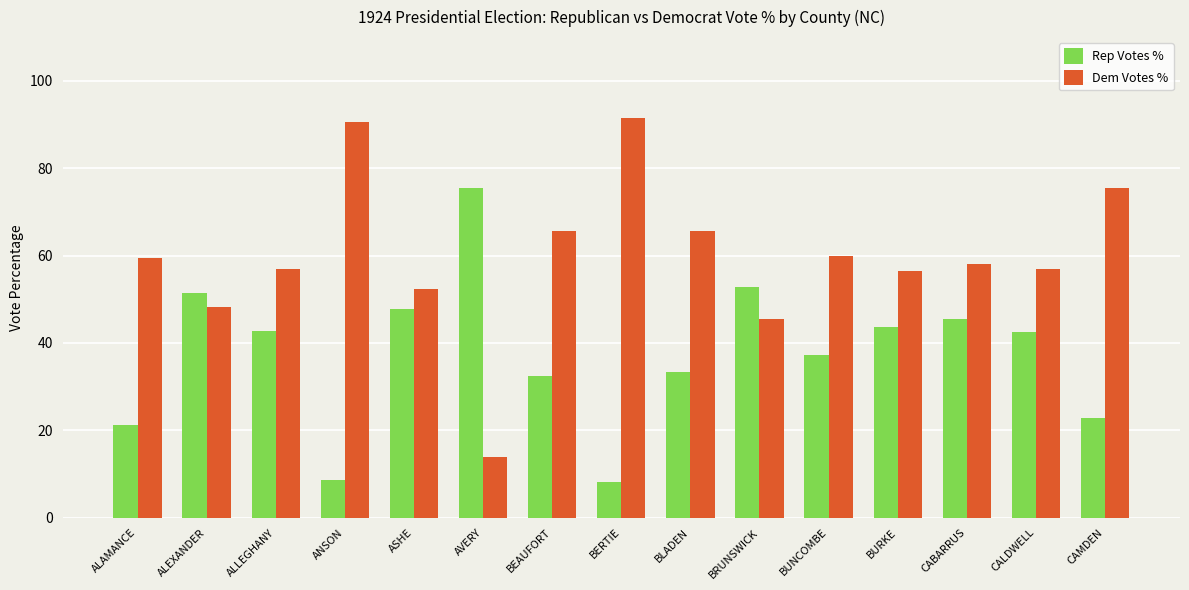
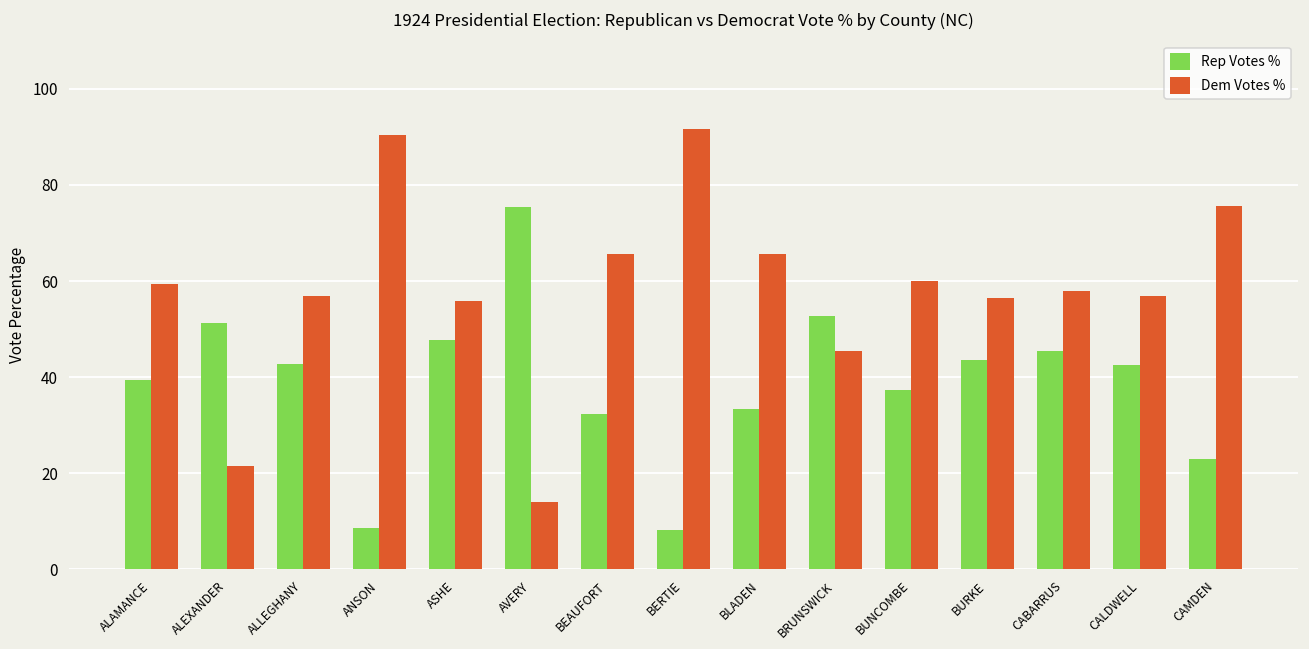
Rep Votes %, ALAMANCE: 21 -> 39
Dem Votes %, ALEXANDER: 48 -> 22
Dem Votes %, ASHE: 52 -> 56
